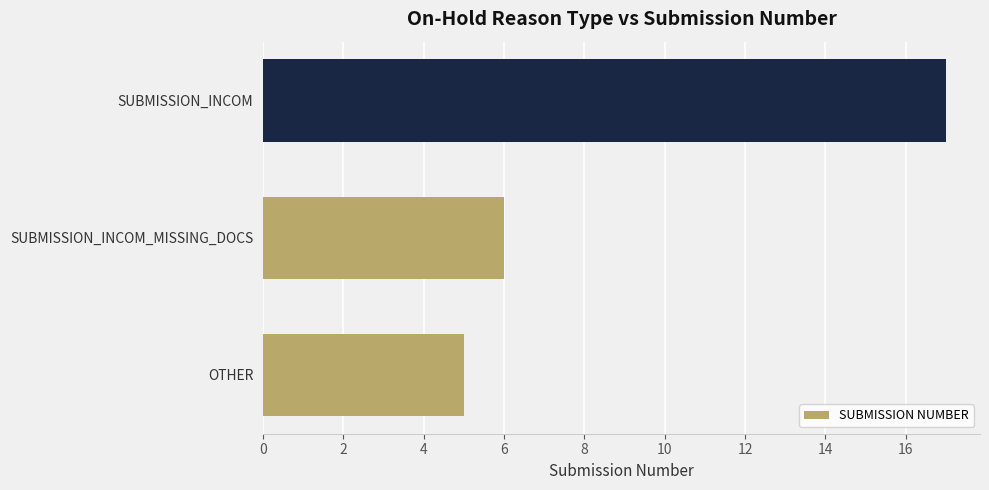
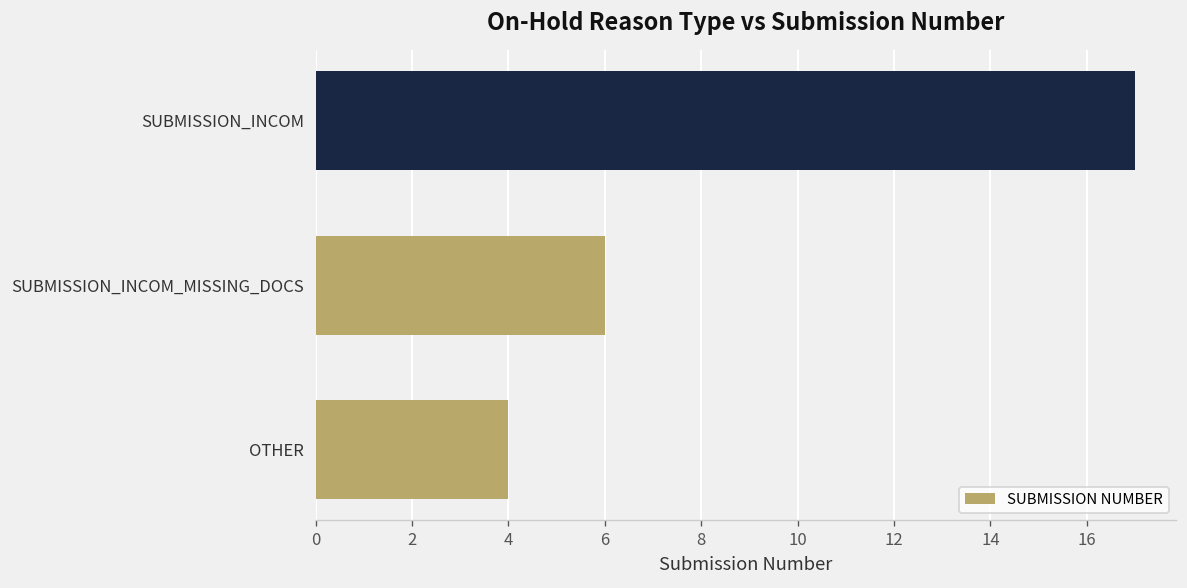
OTHER: 5 -> 4
